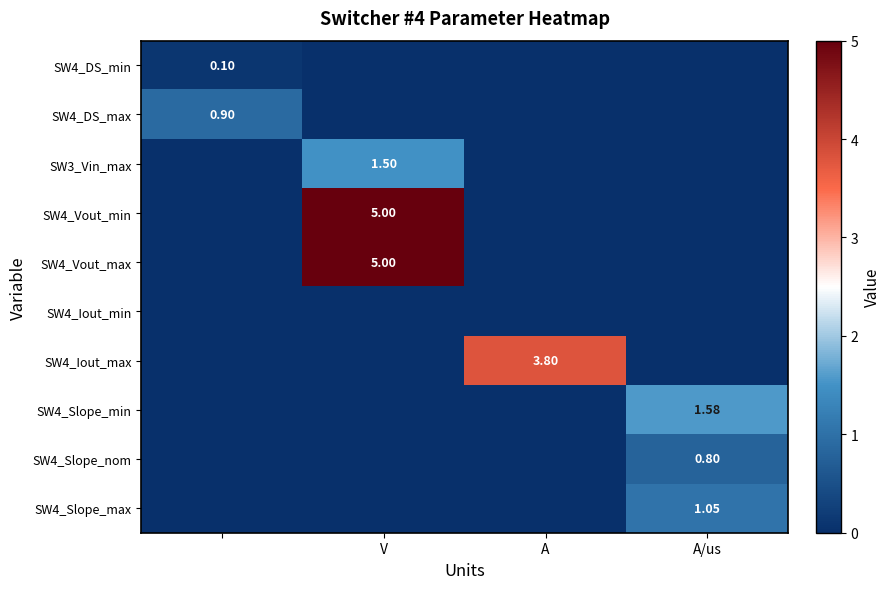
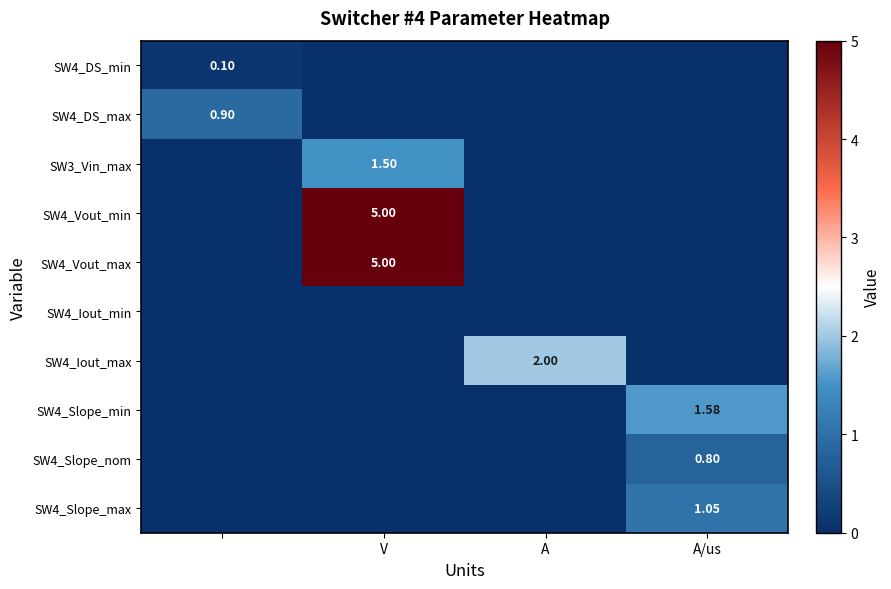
SW4_Iout_max, A: 3.80 -> 2.00
